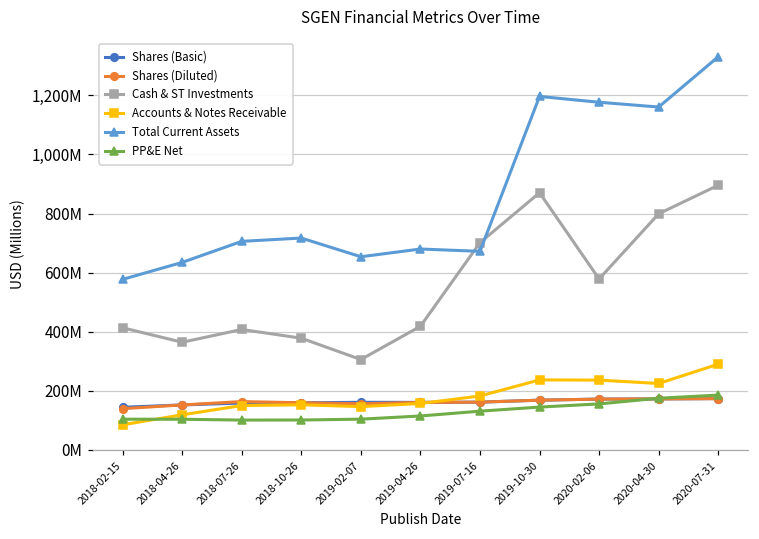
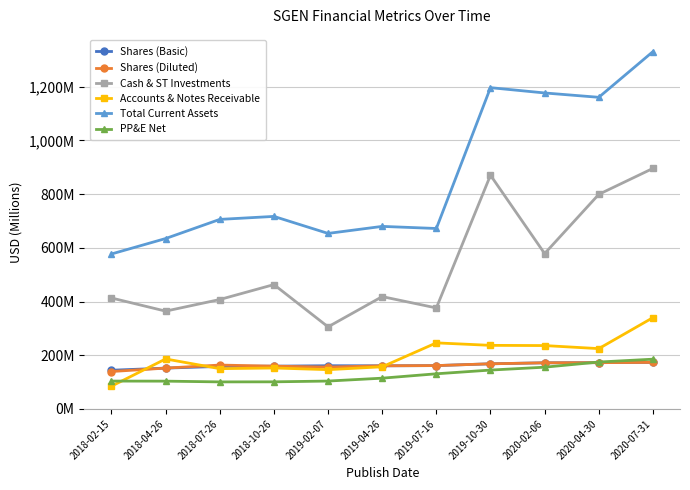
Accounts & Notes Receivable, 2018-04-26: 120,000,000 -> 190,000,000
Cash & ST Investments, 2018-10-26: 380,000,000 -> 460,000,000
Cash & ST Investments, 2019-07-16: 700,000,000 -> 380,000,000
Accounts & Notes Receivable, 2019-07-16: 180,000,000 -> 250,000,000
Accounts & Notes Receivable, 2020-07-31: 290,000,000 -> 340,000,000
